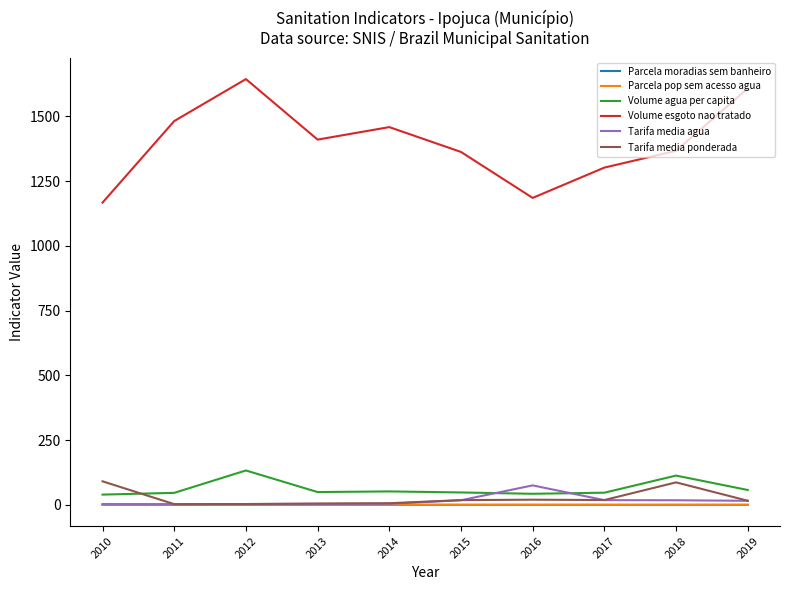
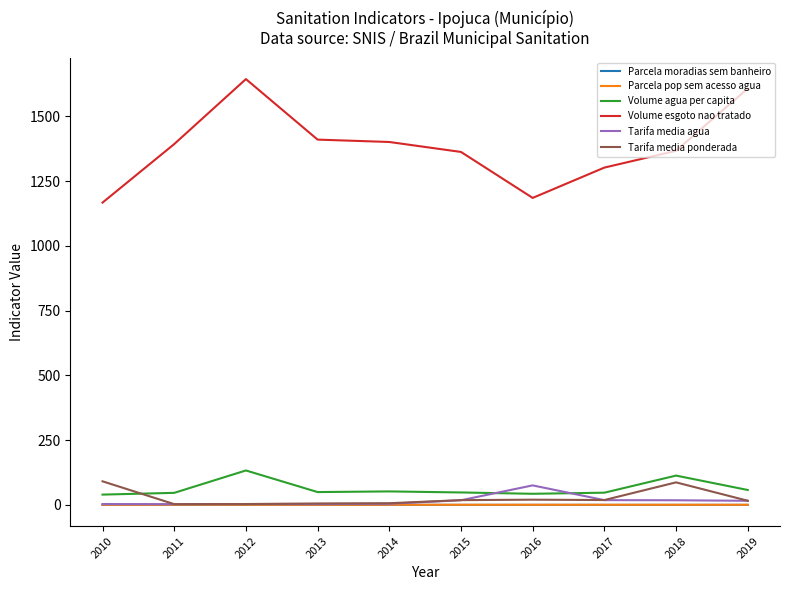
Volume esgoto nao tratado, 2011: 1480 -> 1390
Volume esgoto nao tratado, 2014: 1460 -> 1400
